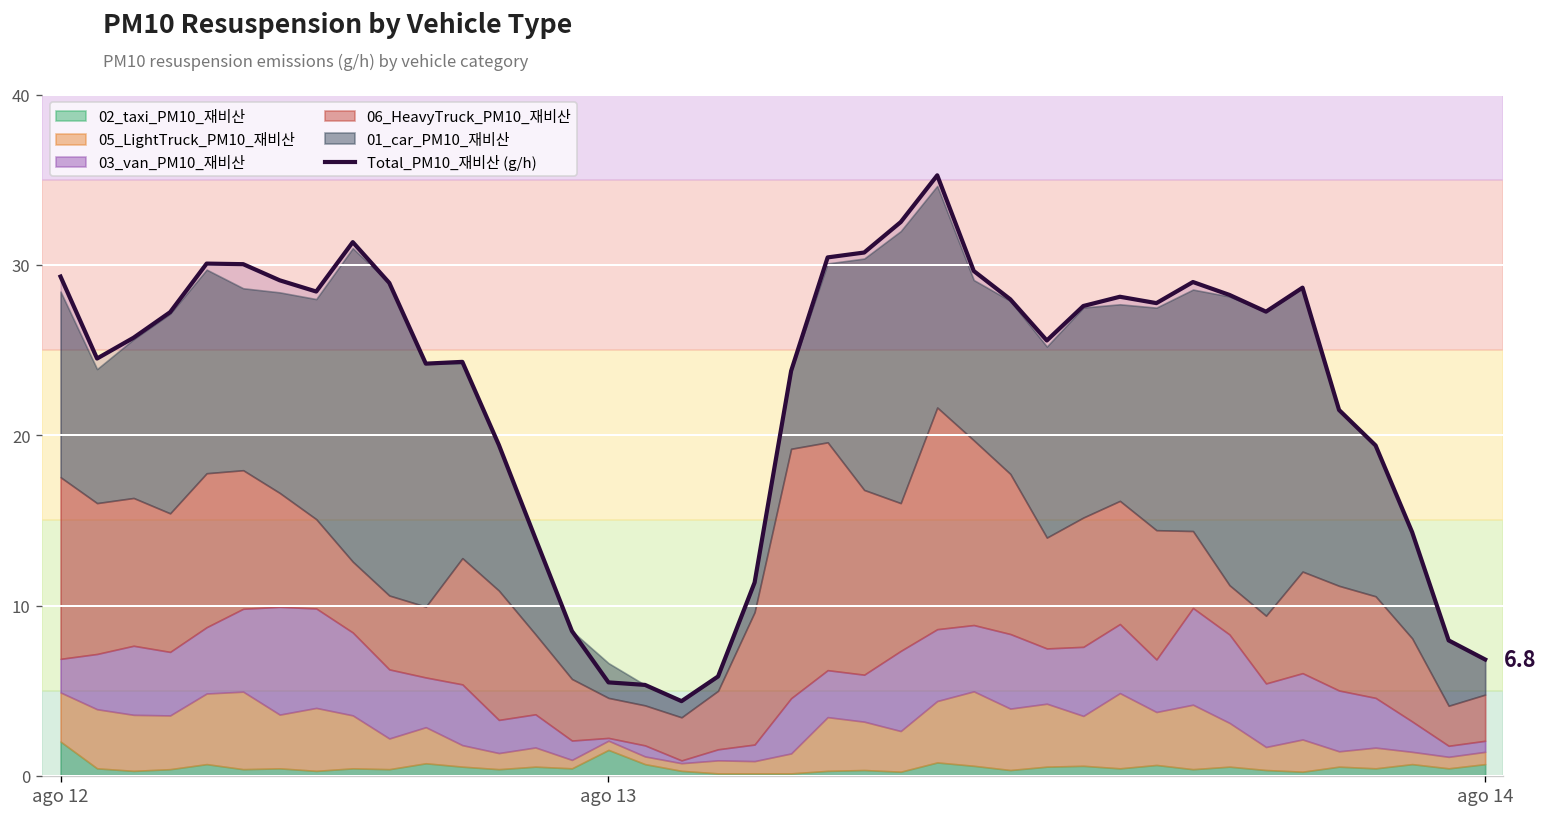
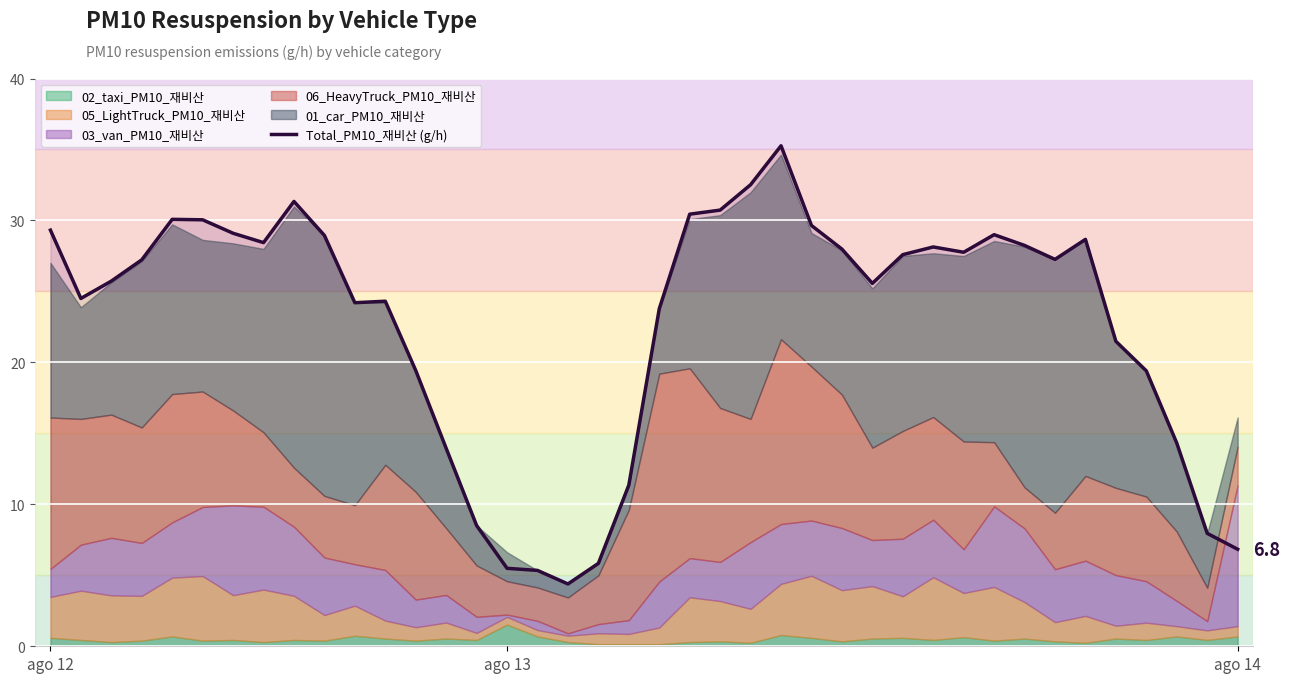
02_taxi_PM10_재비산, ago 12: 2.0 -> 0.6
03_van_PM10_재비산, ago 14: 0.6 -> 9.9
